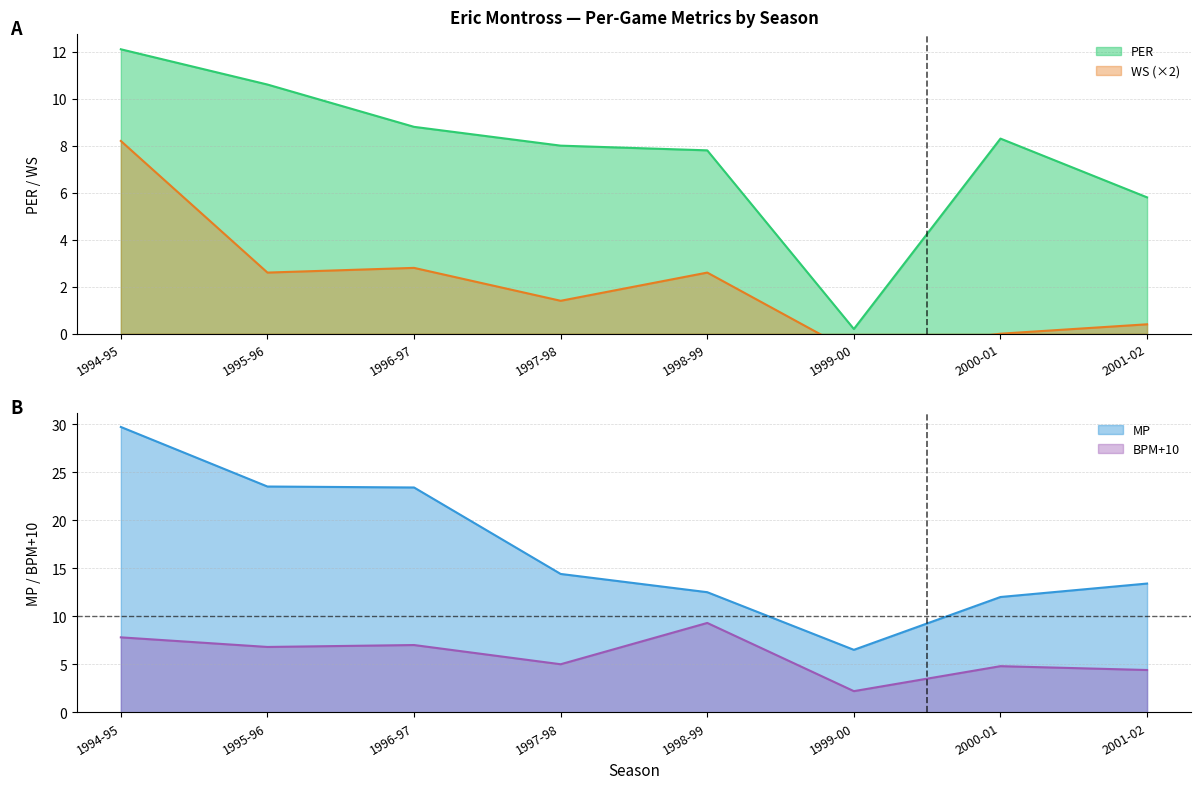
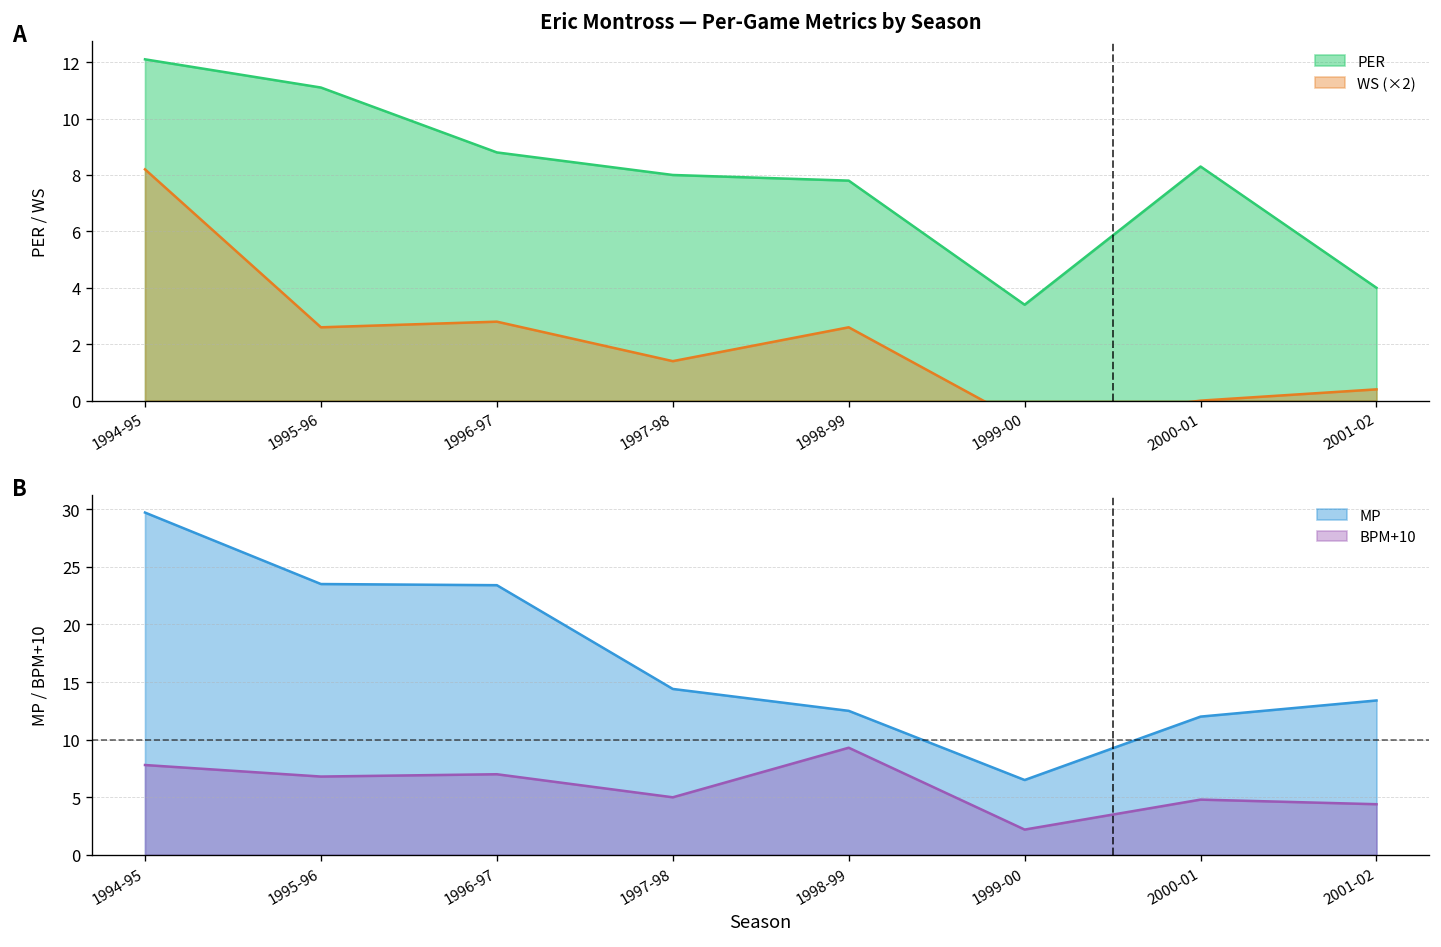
Eric Montross — Per-Game Metrics by Season, PER, 1995-96: 10.6 -> 11.1
Eric Montross — Per-Game Metrics by Season, PER, 1999-00: 0.2 -> 3.4
Eric Montross — Per-Game Metrics by Season, PER, 2001-02: 5.8 -> 4.0
